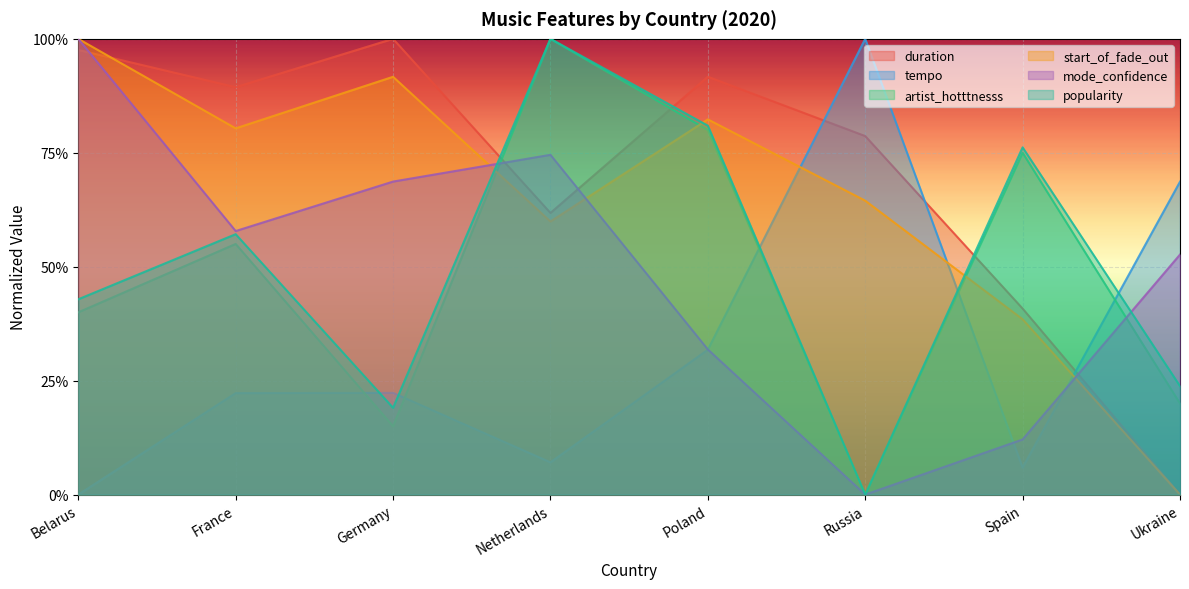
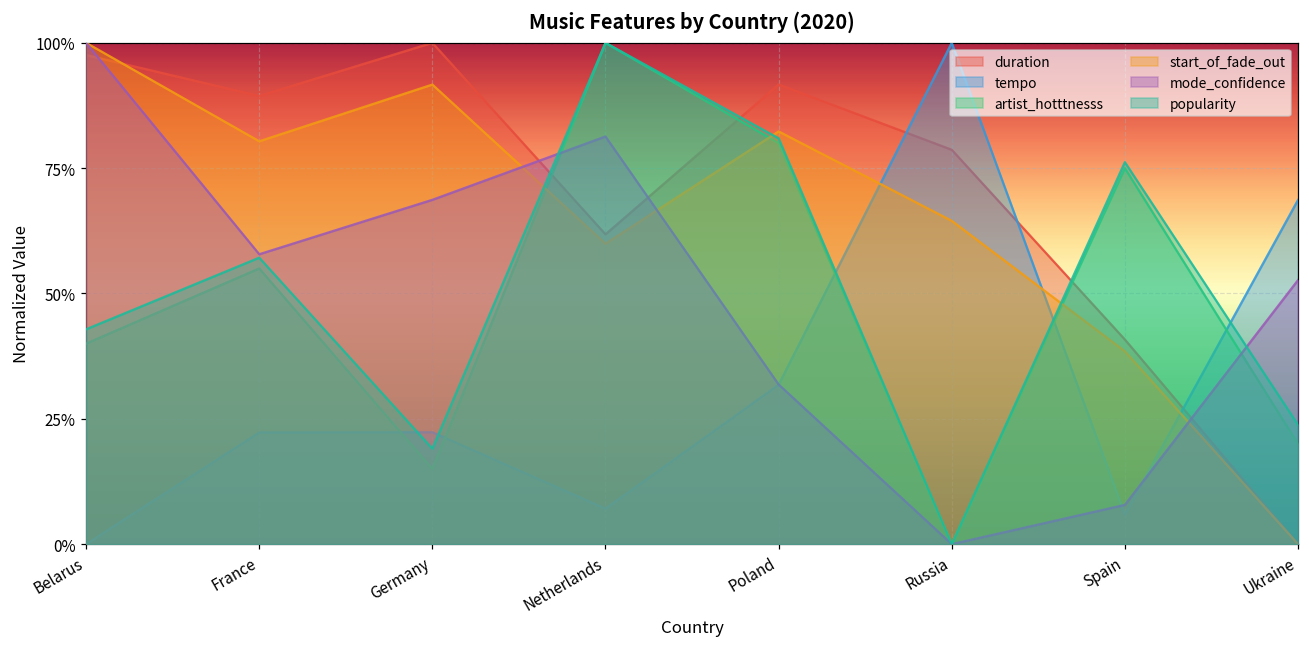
mode_confidence, Netherlands: 75% -> 81%
mode_confidence, Spain: 12% -> 8%
